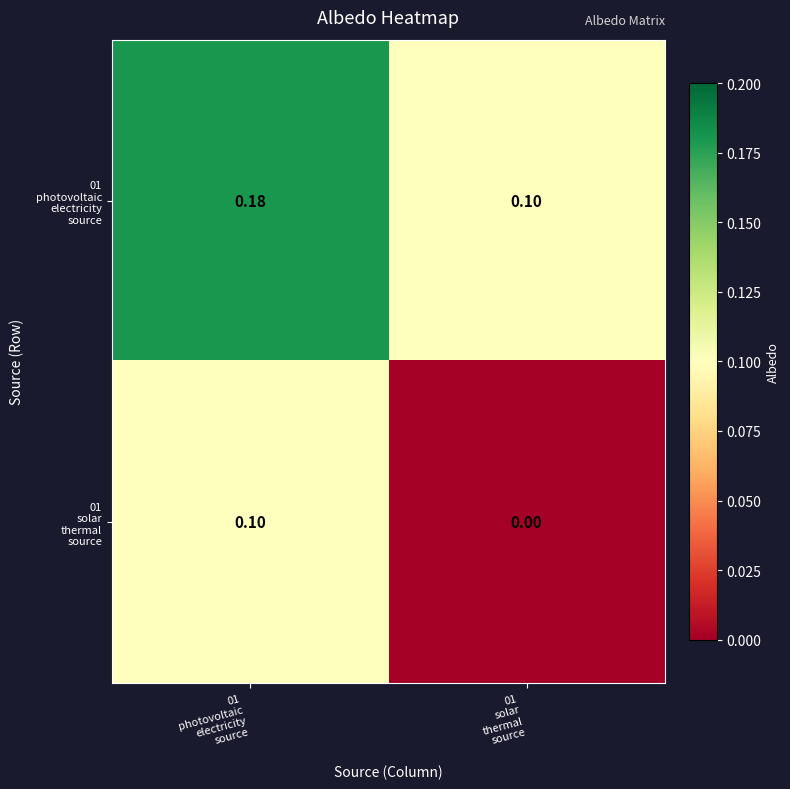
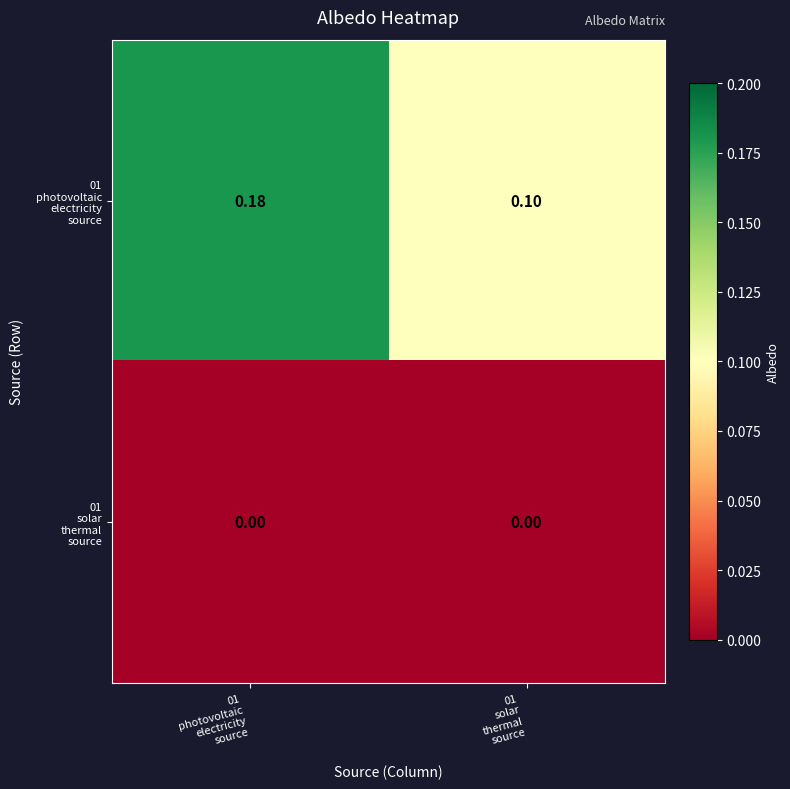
01 solar thermal source, 01 photovoltaic electricity source: 0.10 -> 0.00
